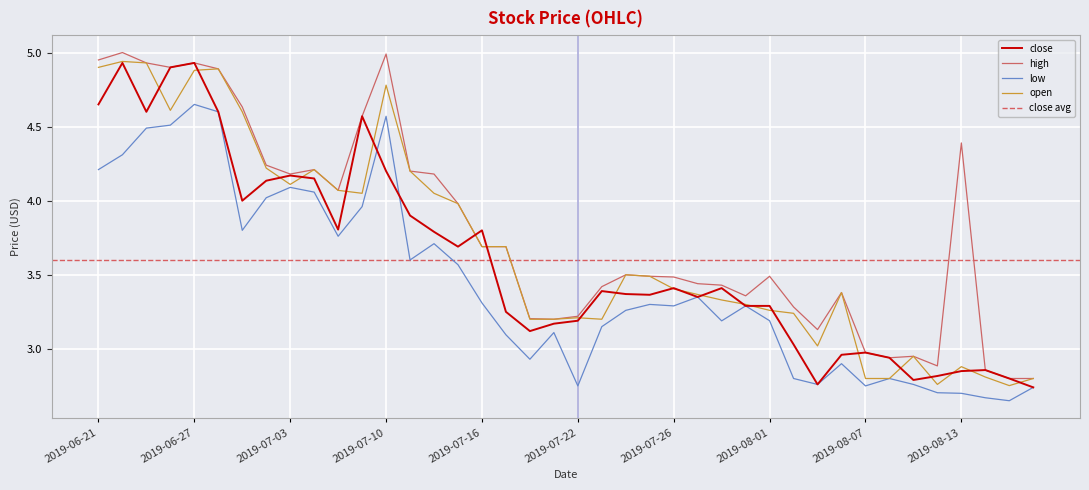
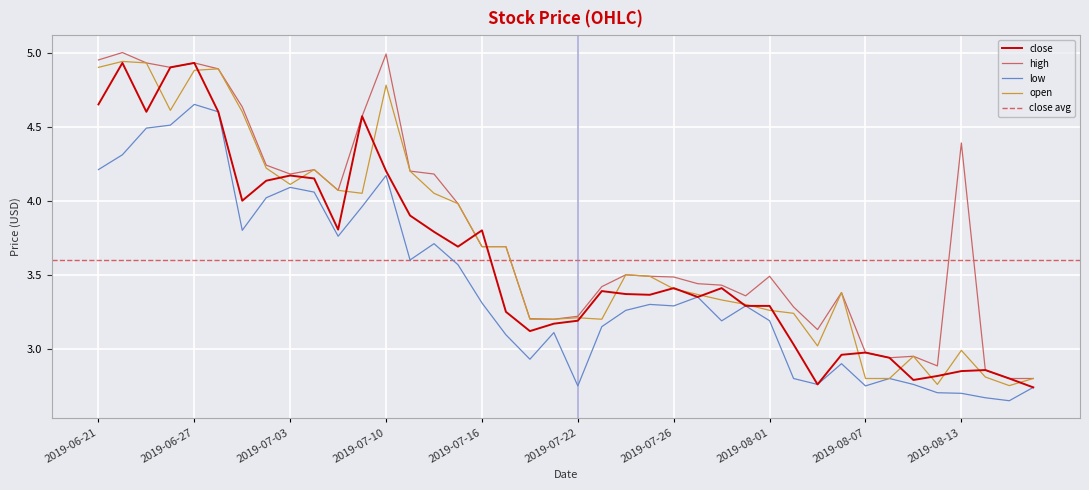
low, 2019-07-10: 4.57 -> 4.17
open, 2019-08-13: 2.88 -> 2.99
